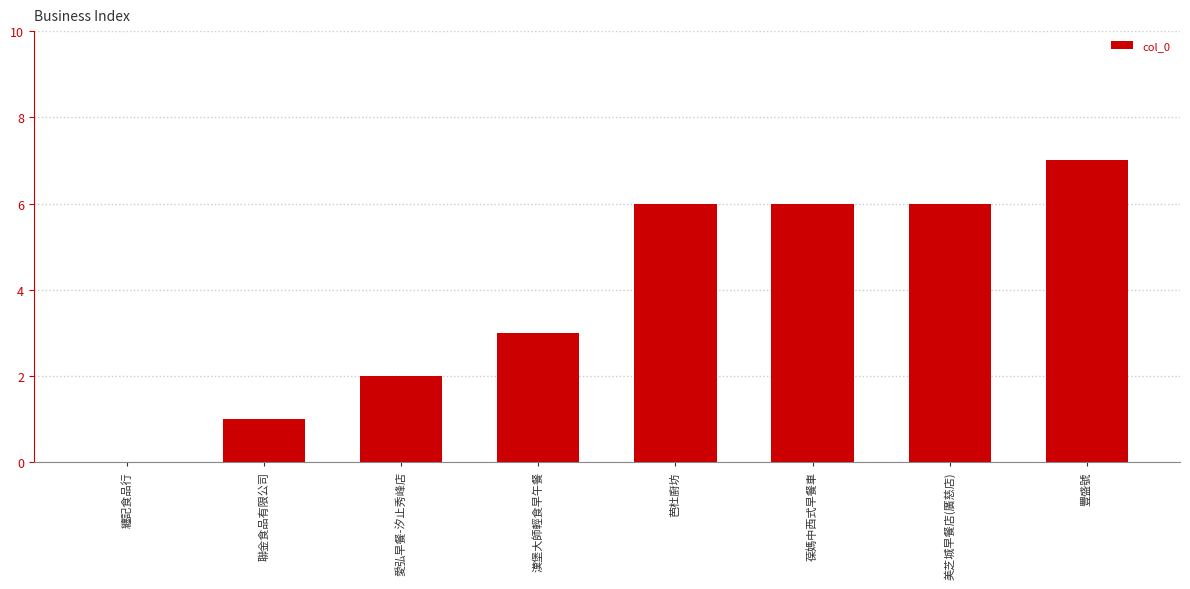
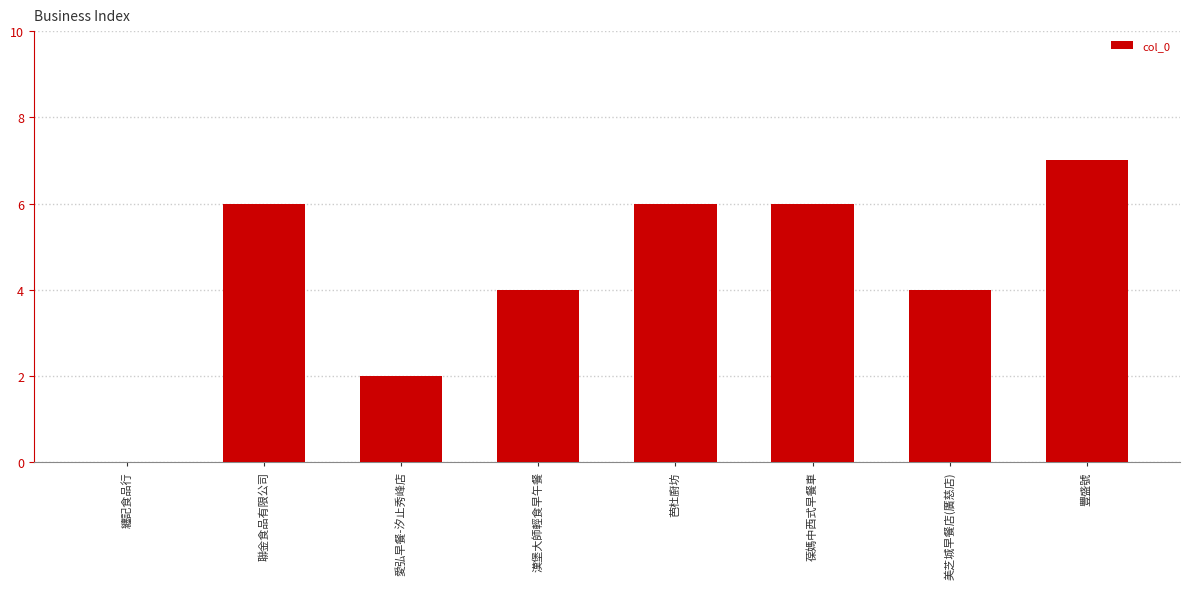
聯金食品有限公司: 1 -> 6
漢堡大師輕食早午餐: 3 -> 4
美芝城早餐店(廣慈店): 6 -> 4
